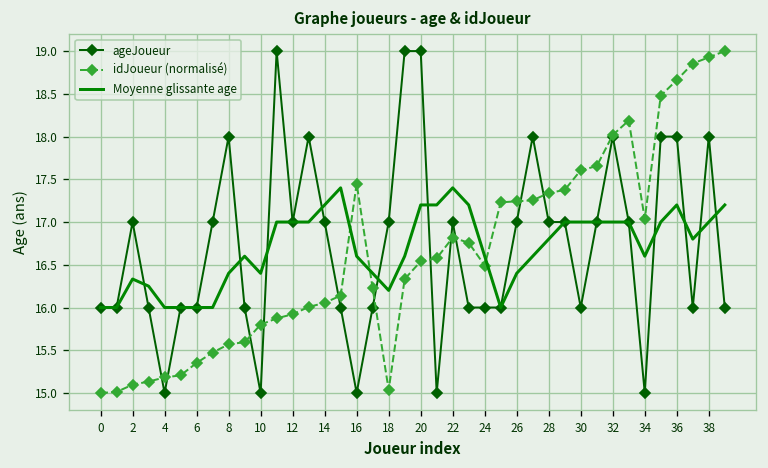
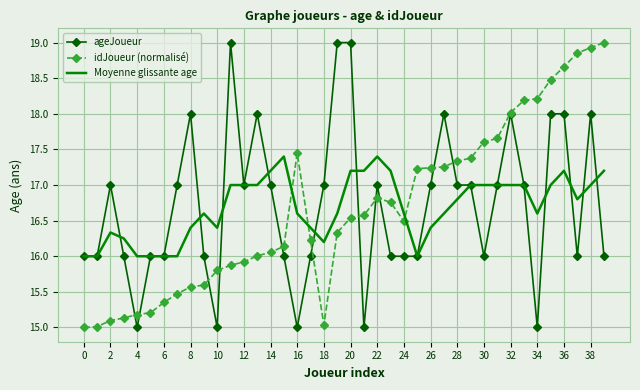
idJoueur (normalisé), 34: 17.0 -> 18.2
